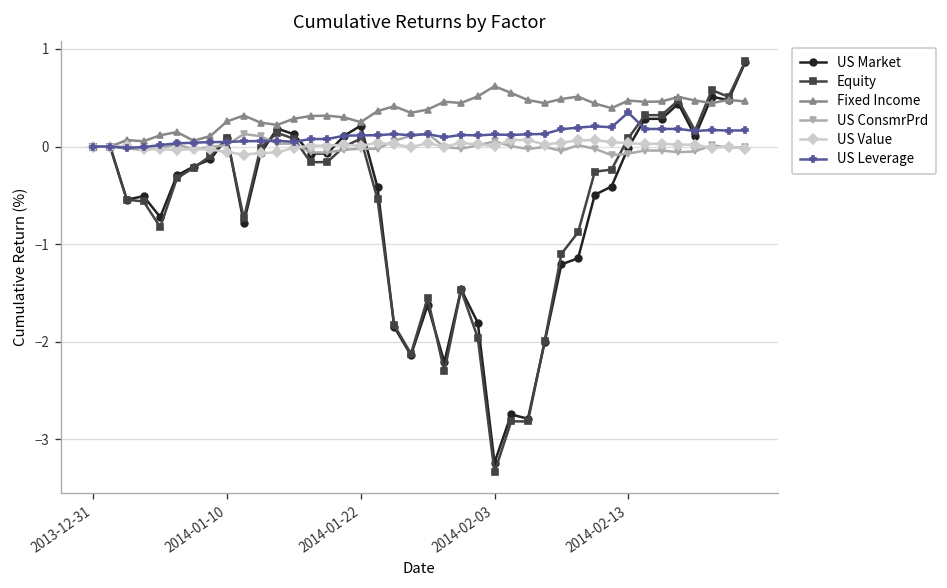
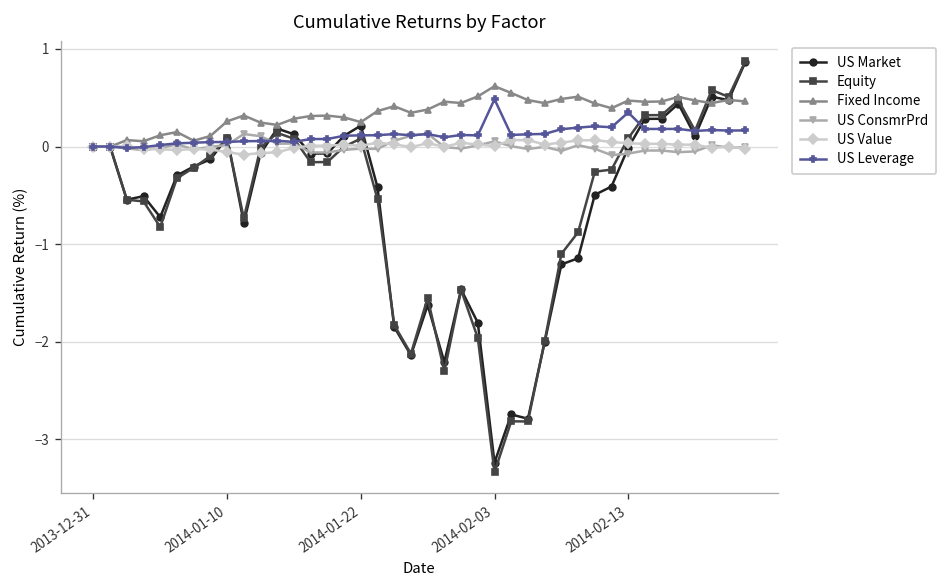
US Leverage, 2014-02-03: 0.1 -> 0.5
